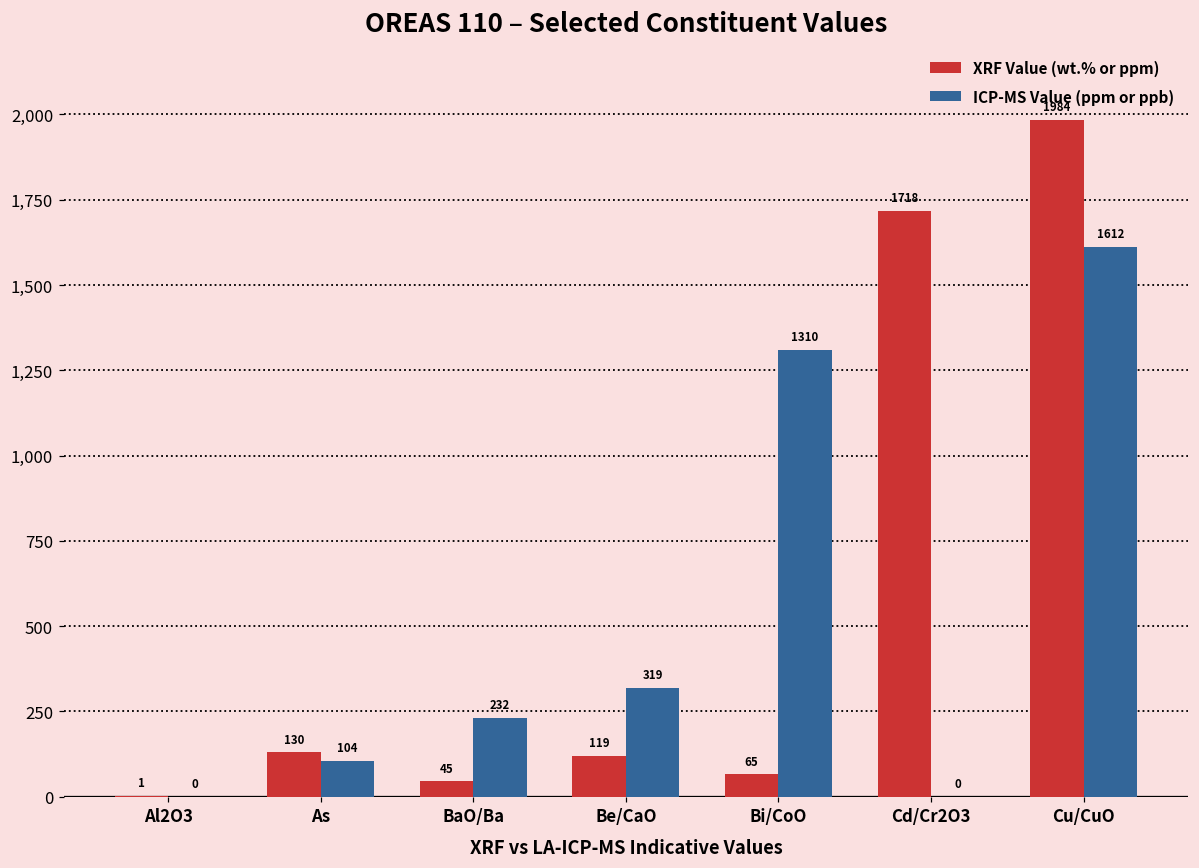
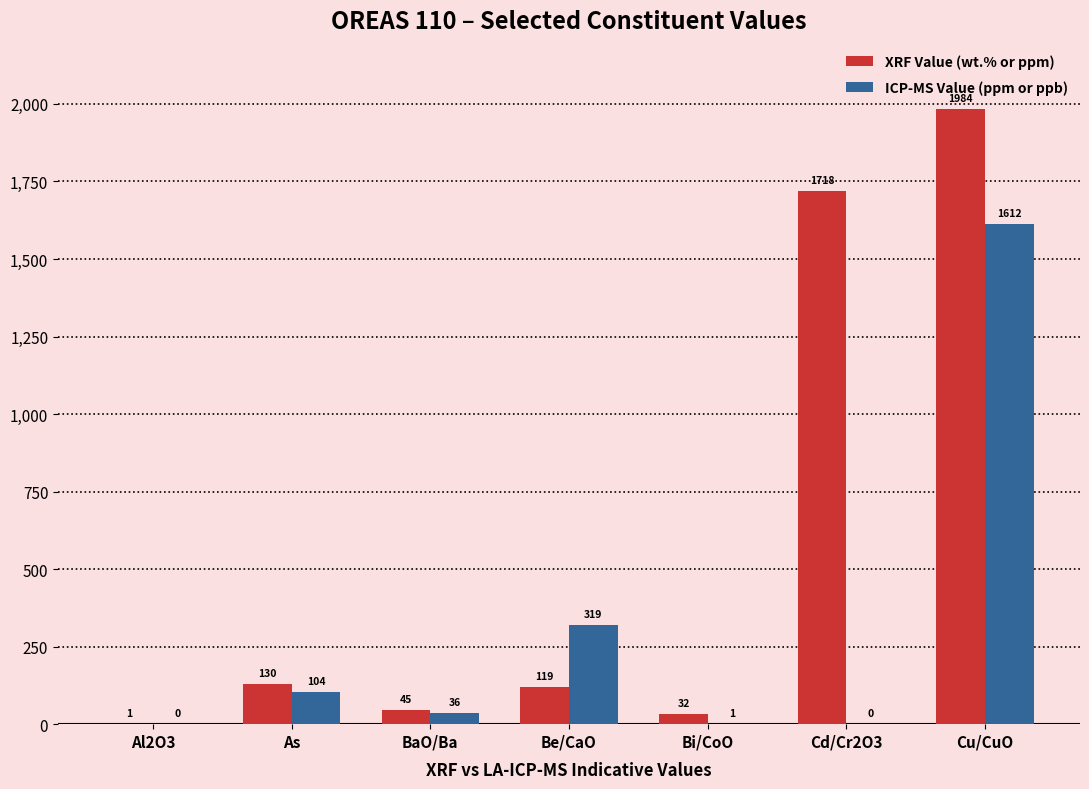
ICP-MS Value (ppm or ppb), BaO/Ba: 232 -> 36
XRF Value (wt.% or ppm), Bi/CoO: 65 -> 32
ICP-MS Value (ppm or ppb), Bi/CoO: 1310 -> 1
